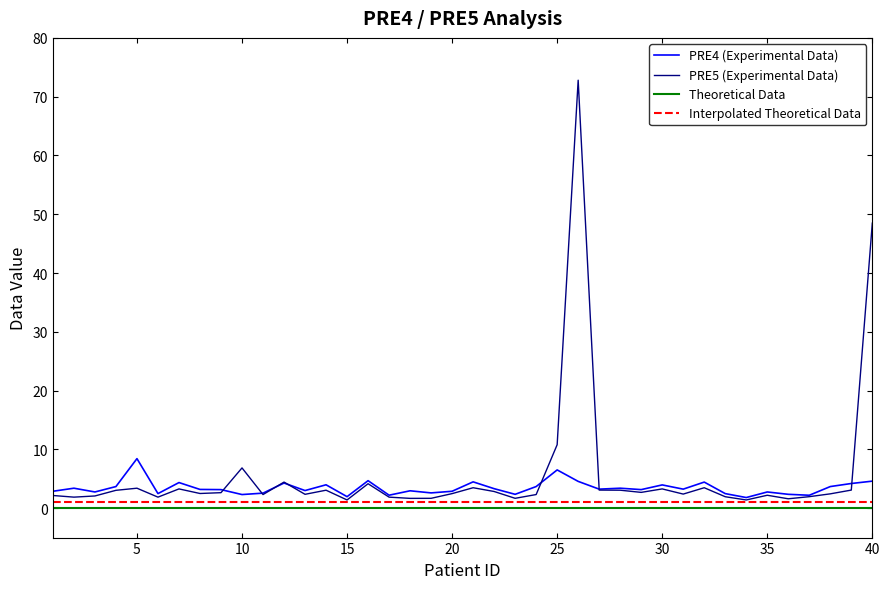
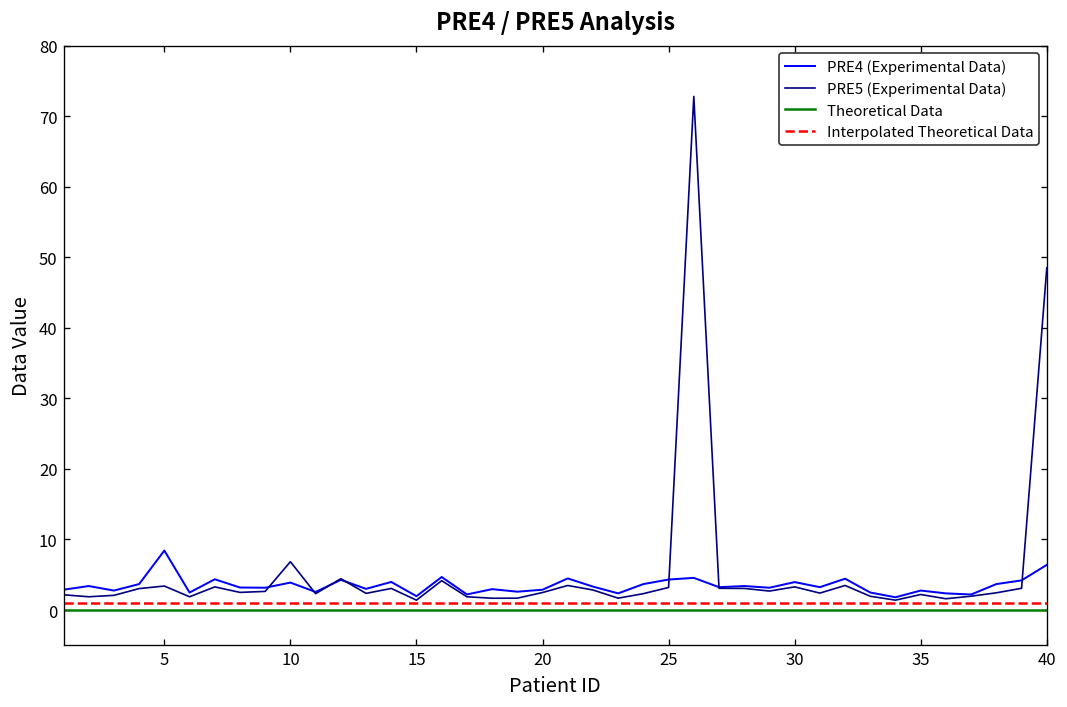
PRE4 (Experimental Data), 10: 2 -> 4
PRE4 (Experimental Data), 25: 7 -> 4
PRE5 (Experimental Data), 25: 11 -> 3
PRE4 (Experimental Data), 40: 5 -> 6
